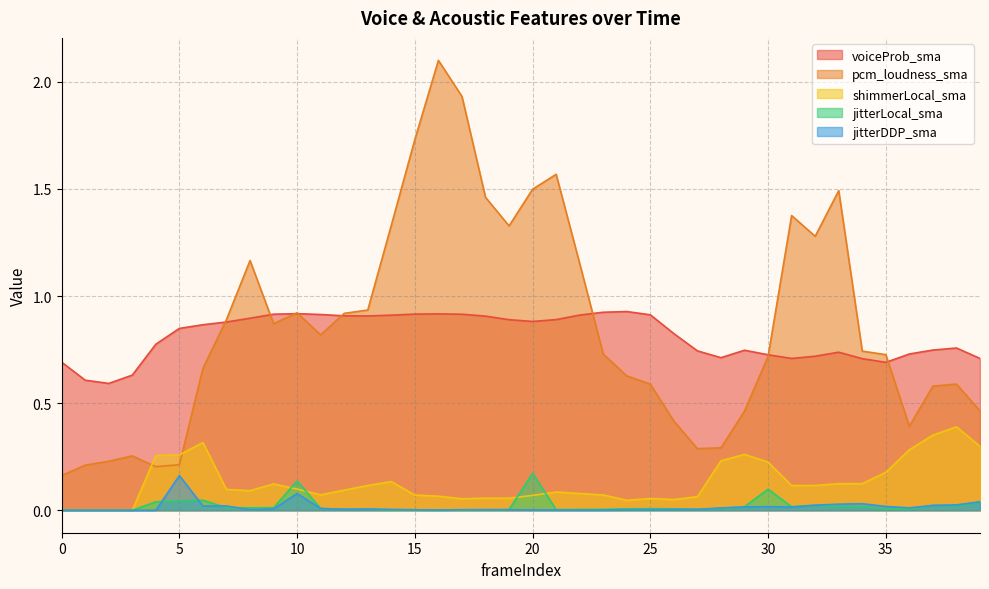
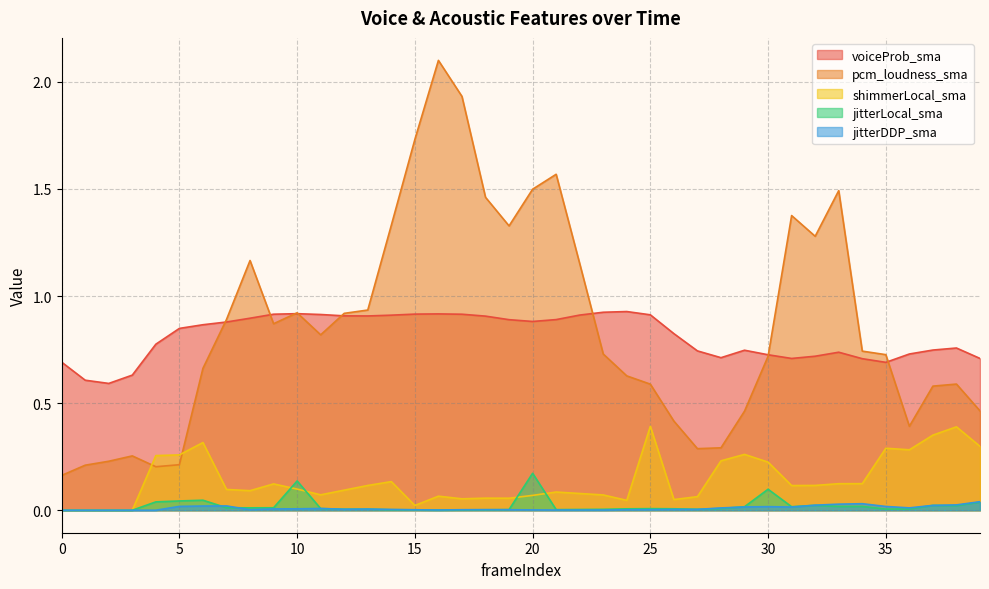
jitterDDP_sma, 5: 0.16 -> 0.02
jitterDDP_sma, 10: 0.08 -> 0.01
shimmerLocal_sma, 15: 0.07 -> 0.02
shimmerLocal_sma, 25: 0.05 -> 0.39
shimmerLocal_sma, 35: 0.18 -> 0.29
